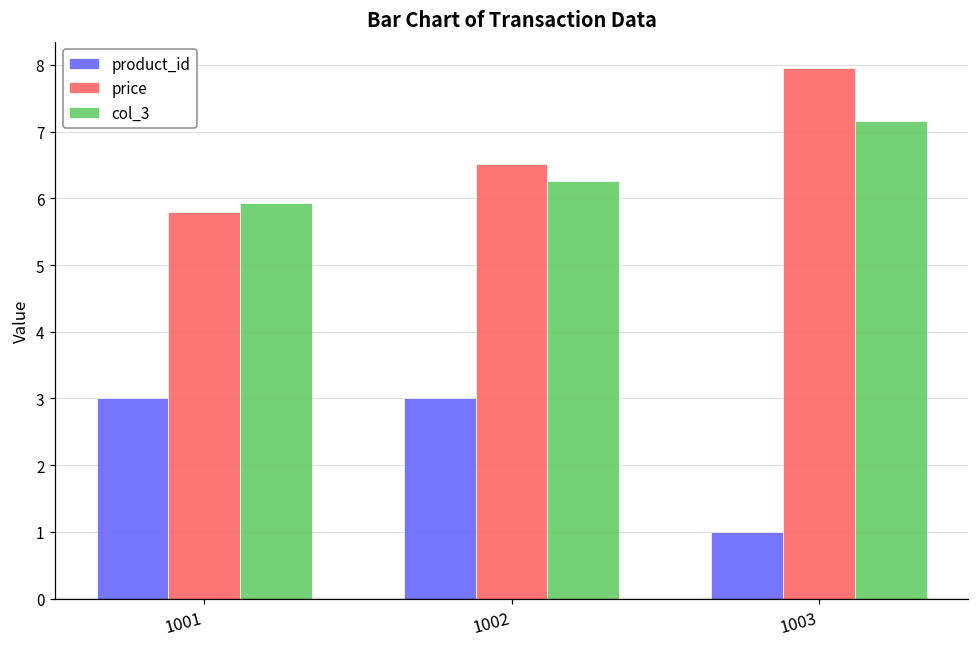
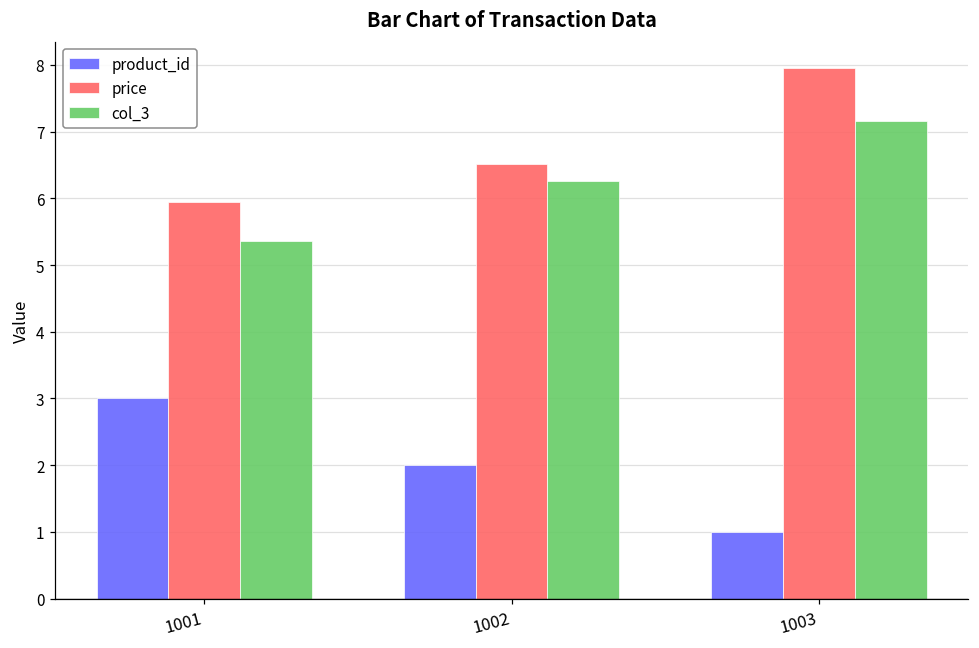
price, 1001: 5.8 -> 6.0
col_3, 1001: 5.9 -> 5.4
product_id, 1002: 3 -> 2
